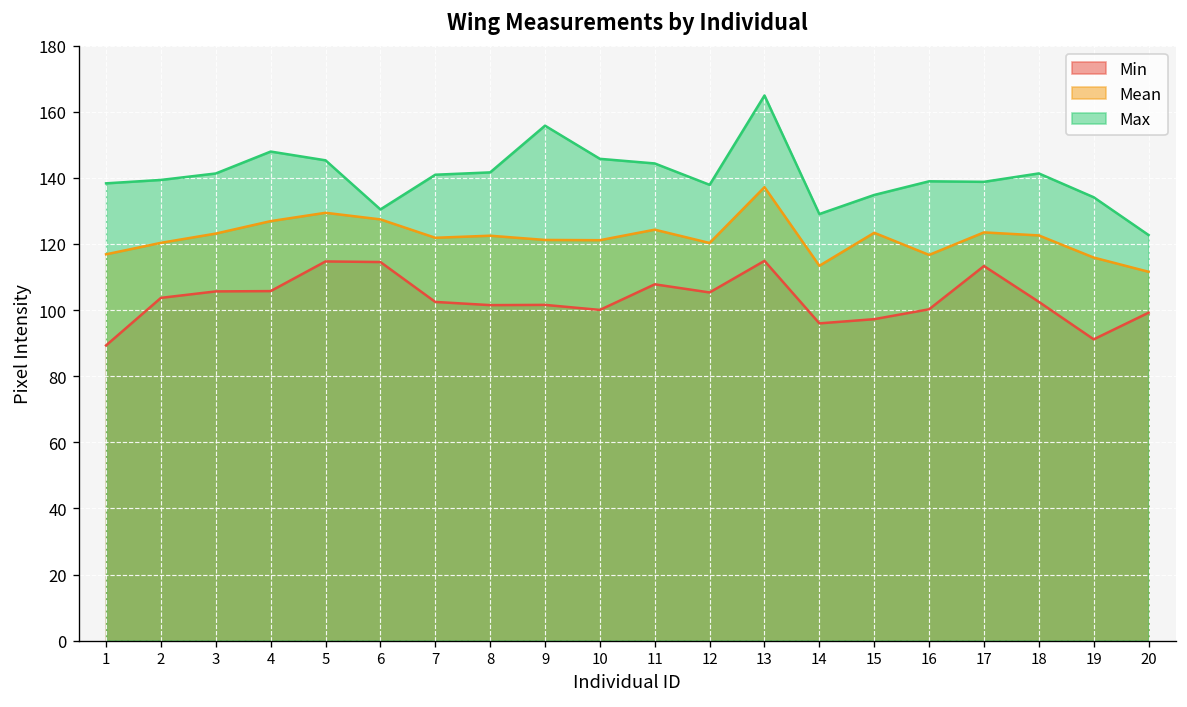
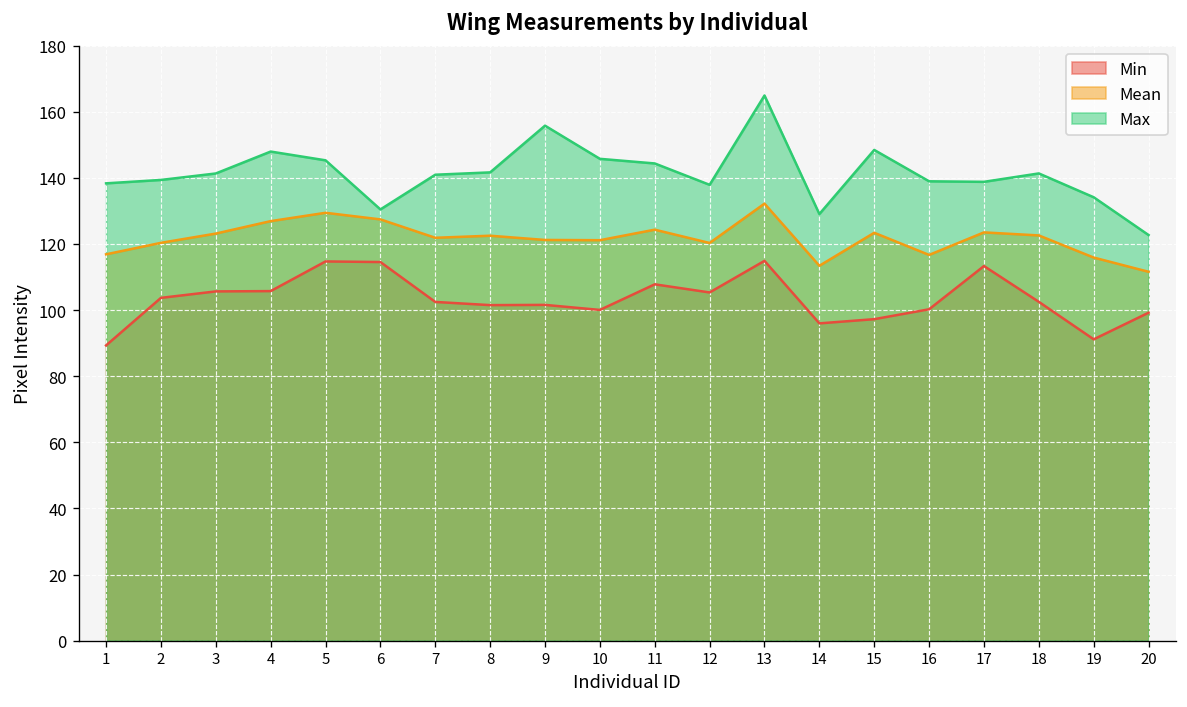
Mean, 13: 137 -> 132
Max, 15: 135 -> 148
